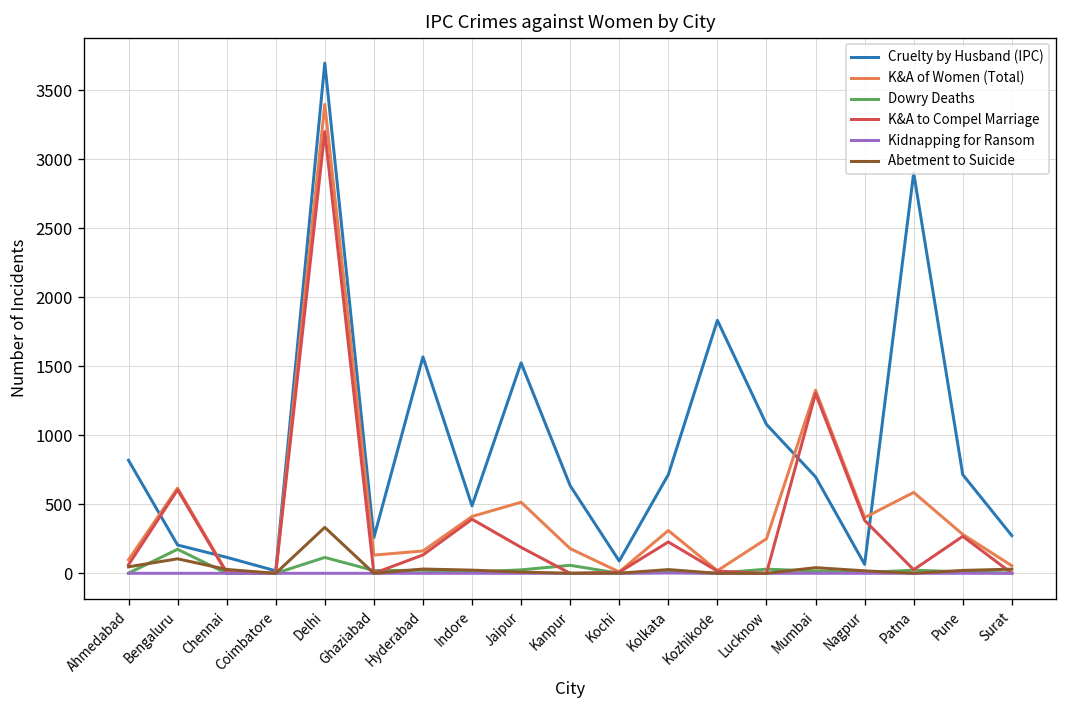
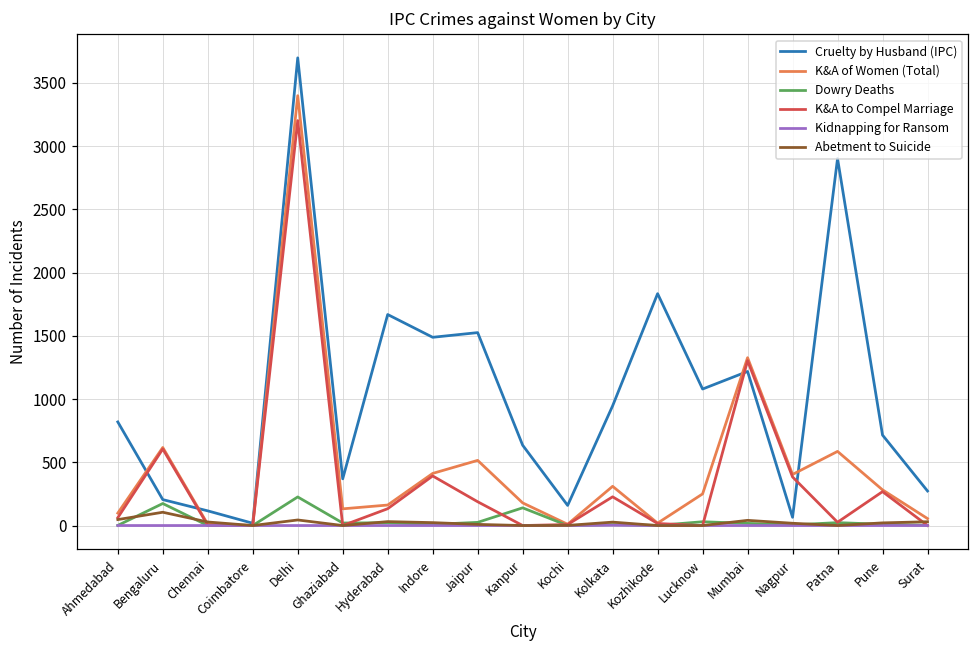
Dowry Deaths, Delhi: 120 -> 230
Abetment to Suicide, Delhi: 330 -> 40
Cruelty by Husband (IPC), Ghaziabad: 260 -> 370
Cruelty by Husband (IPC), Hyderabad: 1570 -> 1670
Cruelty by Husband (IPC), Indore: 490 -> 1490
Dowry Deaths, Kanpur: 60 -> 140
Cruelty by Husband (IPC), Kochi: 90 -> 160
Cruelty by Husband (IPC), Kolkata: 720 -> 950
Cruelty by Husband (IPC), Mumbai: 700 -> 1220
